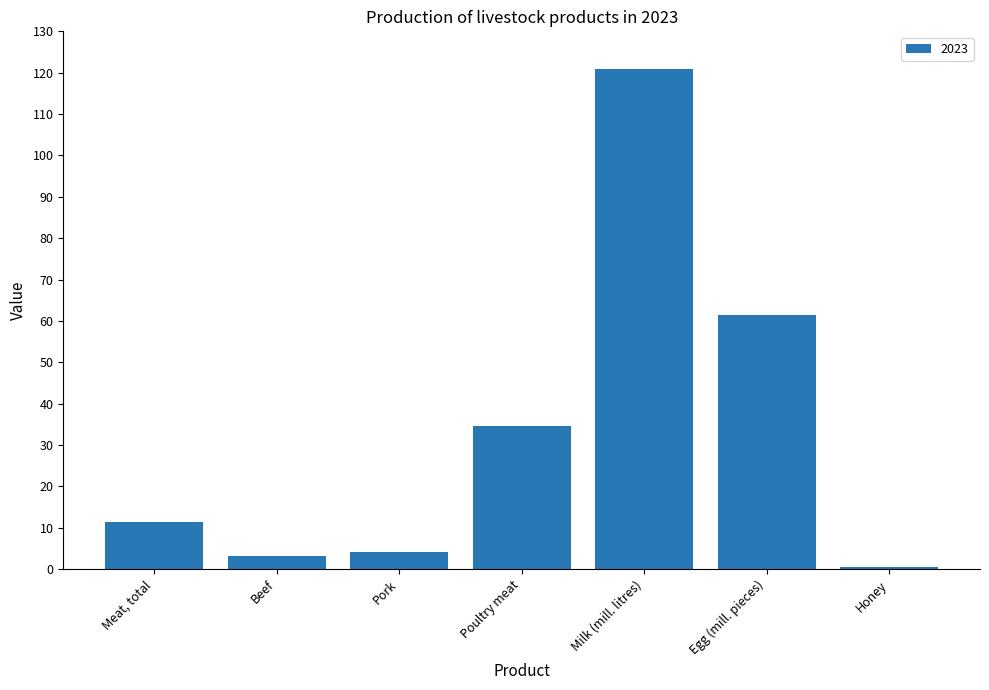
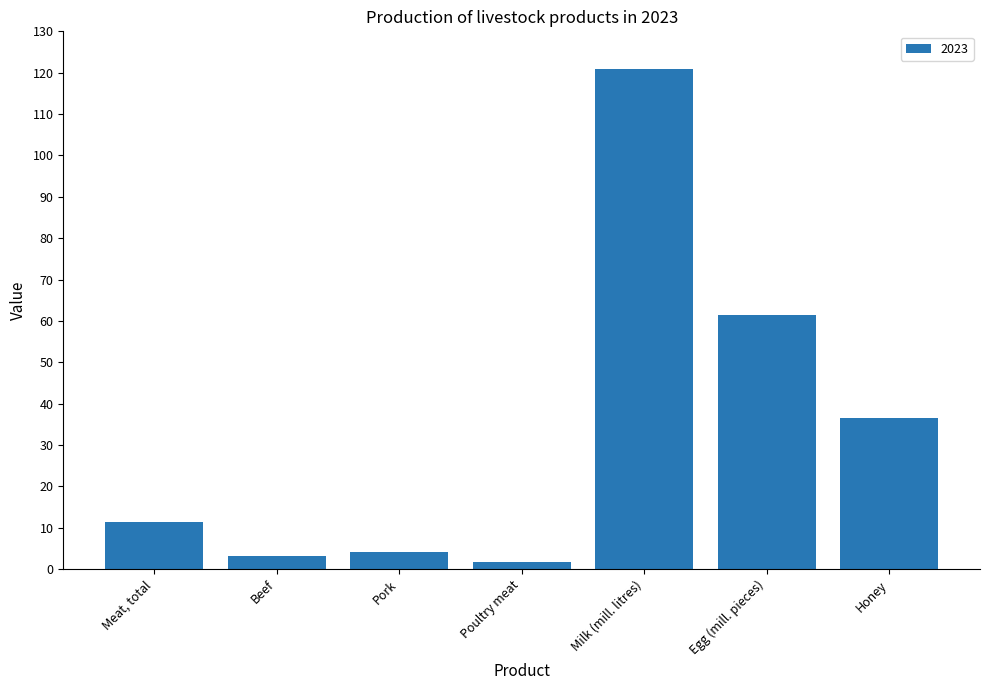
Poultry meat: 35 -> 2
Honey: 1 -> 37
